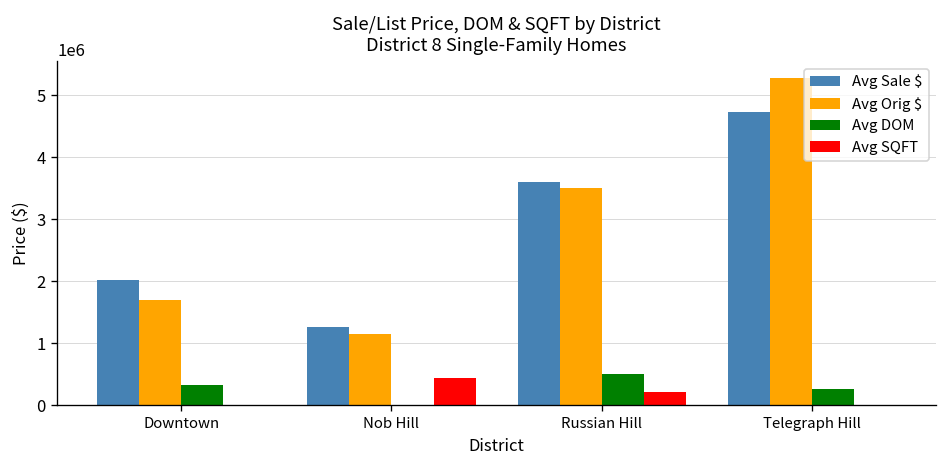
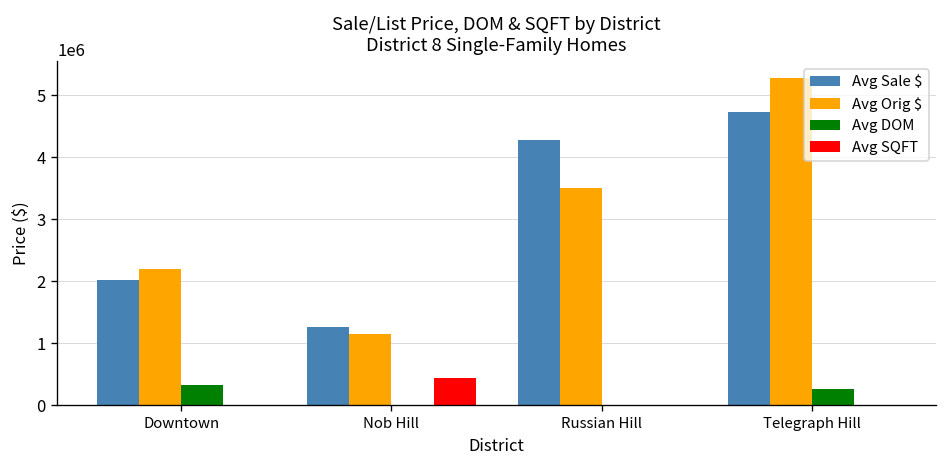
Avg Orig $, Downtown: 1700000 -> 2200000
Avg Sale $, Russian Hill: 3600000 -> 4300000
Avg DOM, Russian Hill: 500000 -> 0
Avg SQFT, Russian Hill: 200000 -> 0
